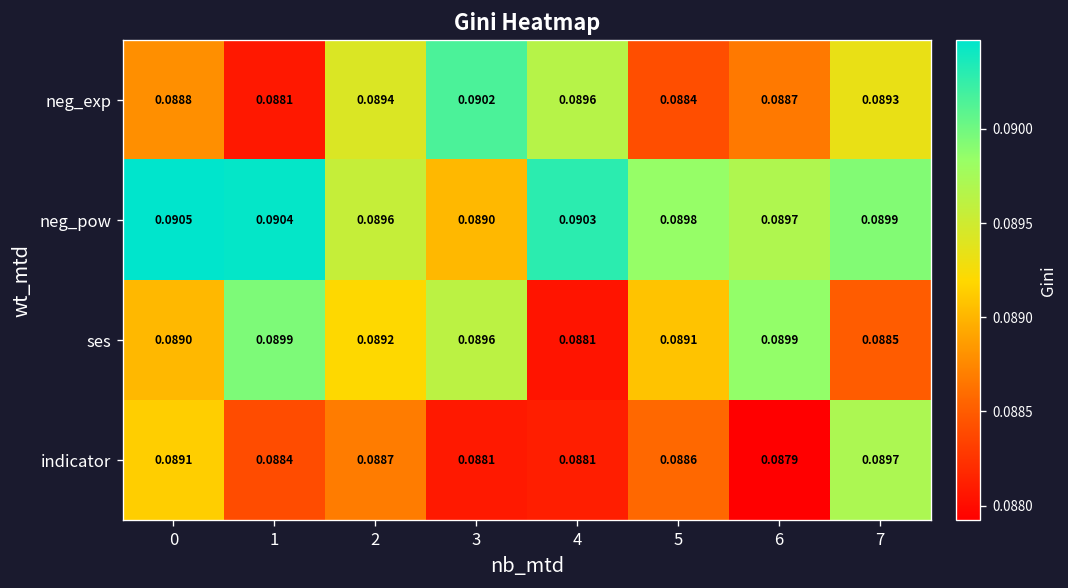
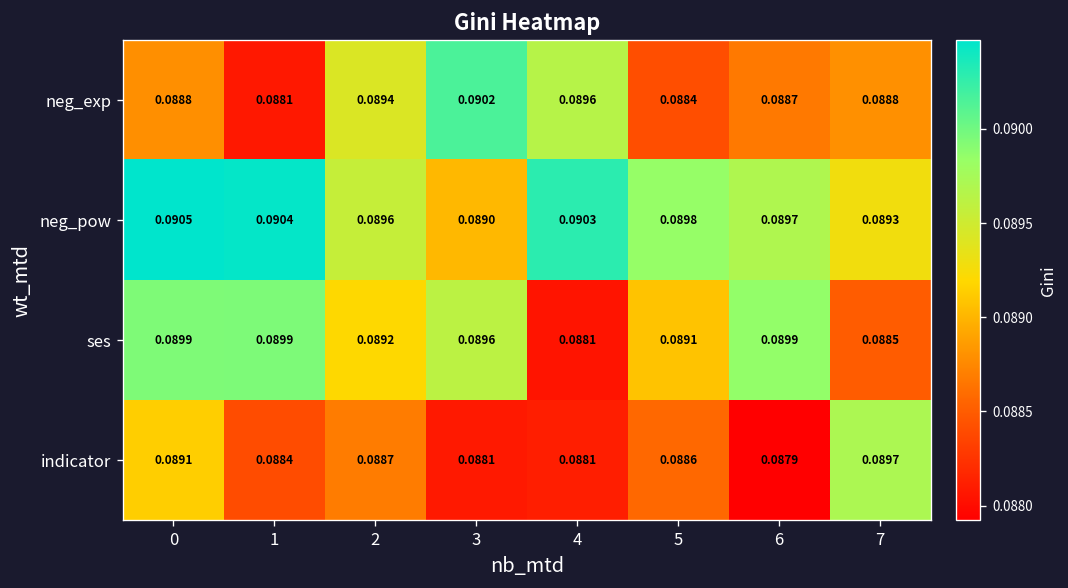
neg_exp, 7: 0.0893 -> 0.0888
neg_pow, 7: 0.0899 -> 0.0893
ses, 0: 0.0890 -> 0.0899
